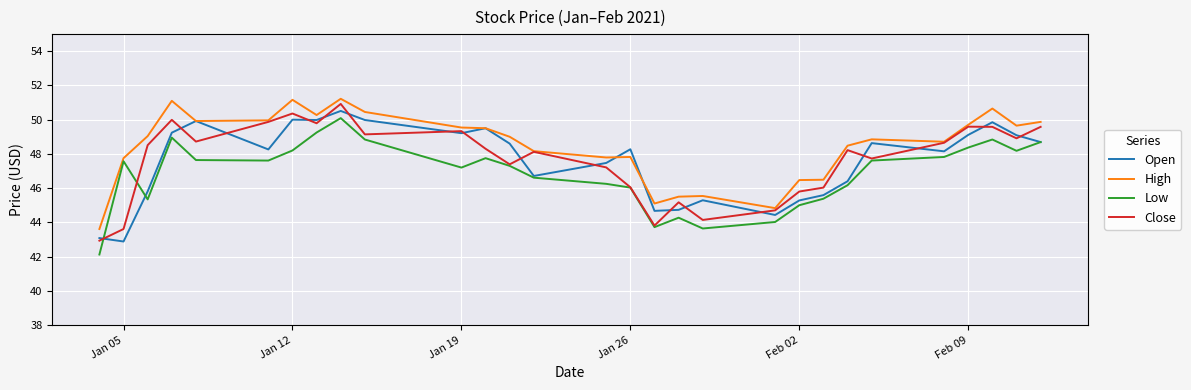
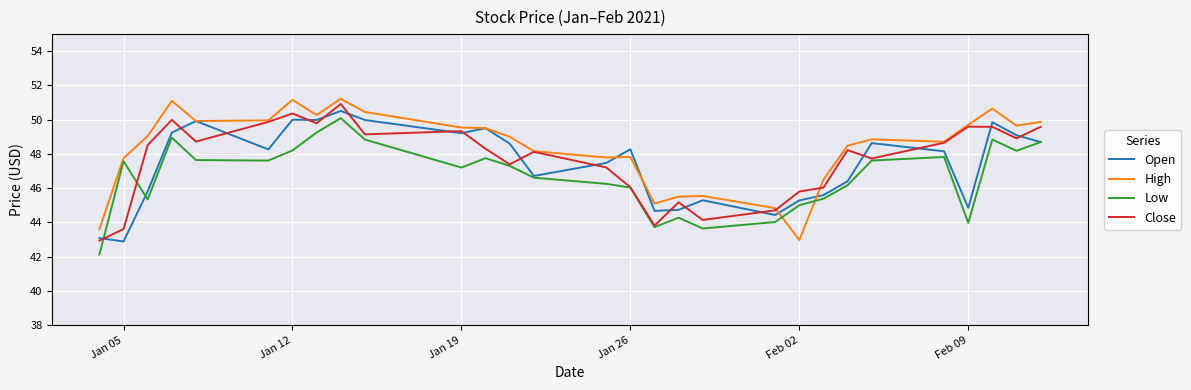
High, Feb 02: 46.5 -> 43.0
Open, Feb 09: 49.1 -> 44.9
Low, Feb 09: 48.4 -> 44.0
